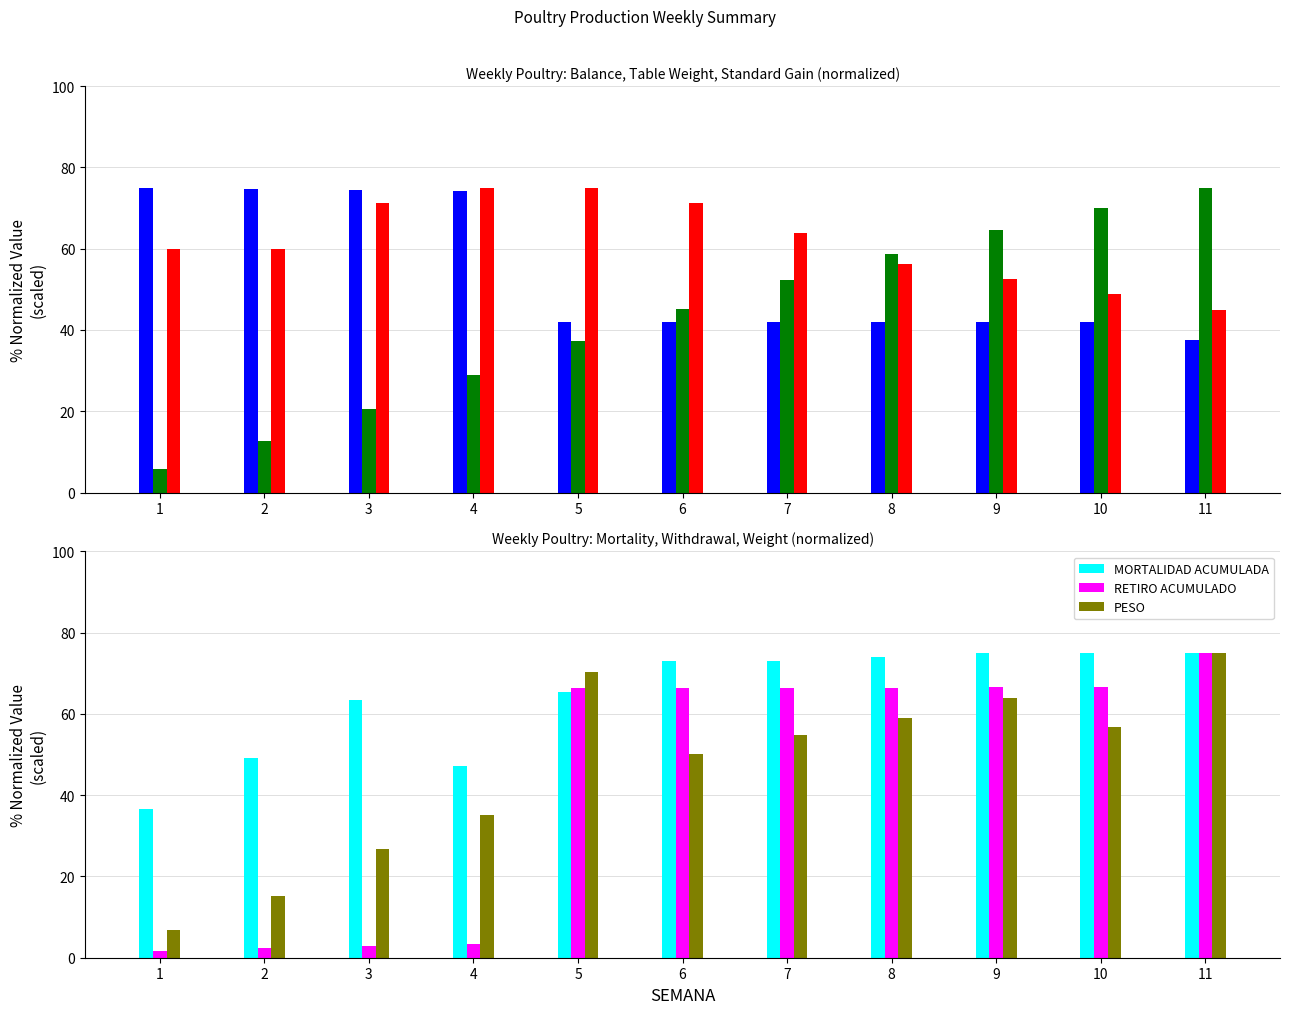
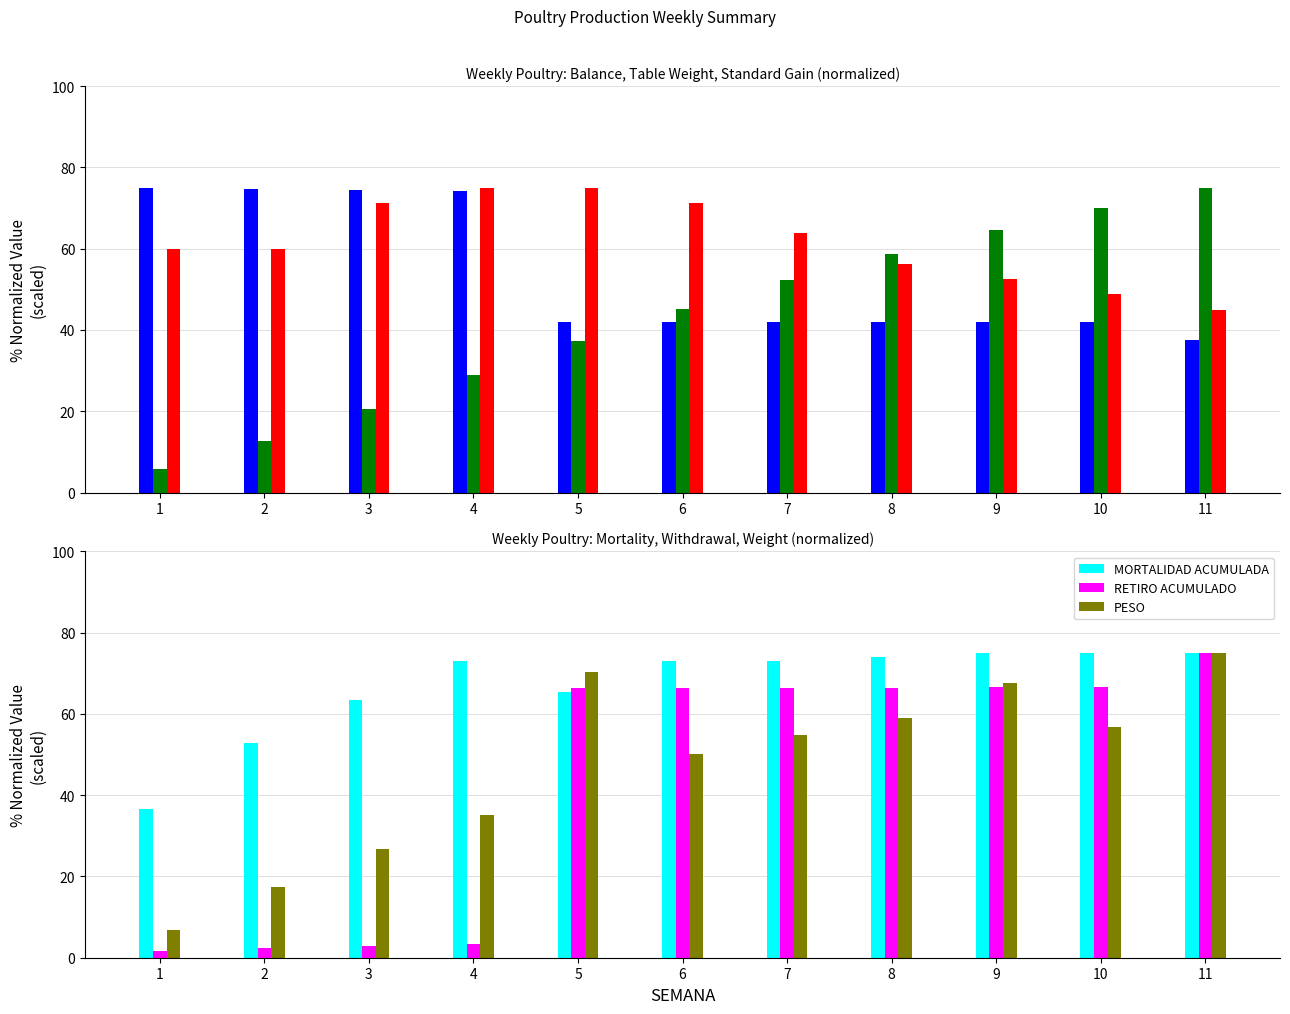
Weekly Poultry: Mortality, Withdrawal, Weight (normalized), MORTALIDAD ACUMULADA, 2: 49 -> 53
Weekly Poultry: Mortality, Withdrawal, Weight (normalized), PESO, 2: 15 -> 17
Weekly Poultry: Mortality, Withdrawal, Weight (normalized), MORTALIDAD ACUMULADA, 4: 47 -> 73
Weekly Poultry: Mortality, Withdrawal, Weight (normalized), PESO, 9: 64 -> 67
